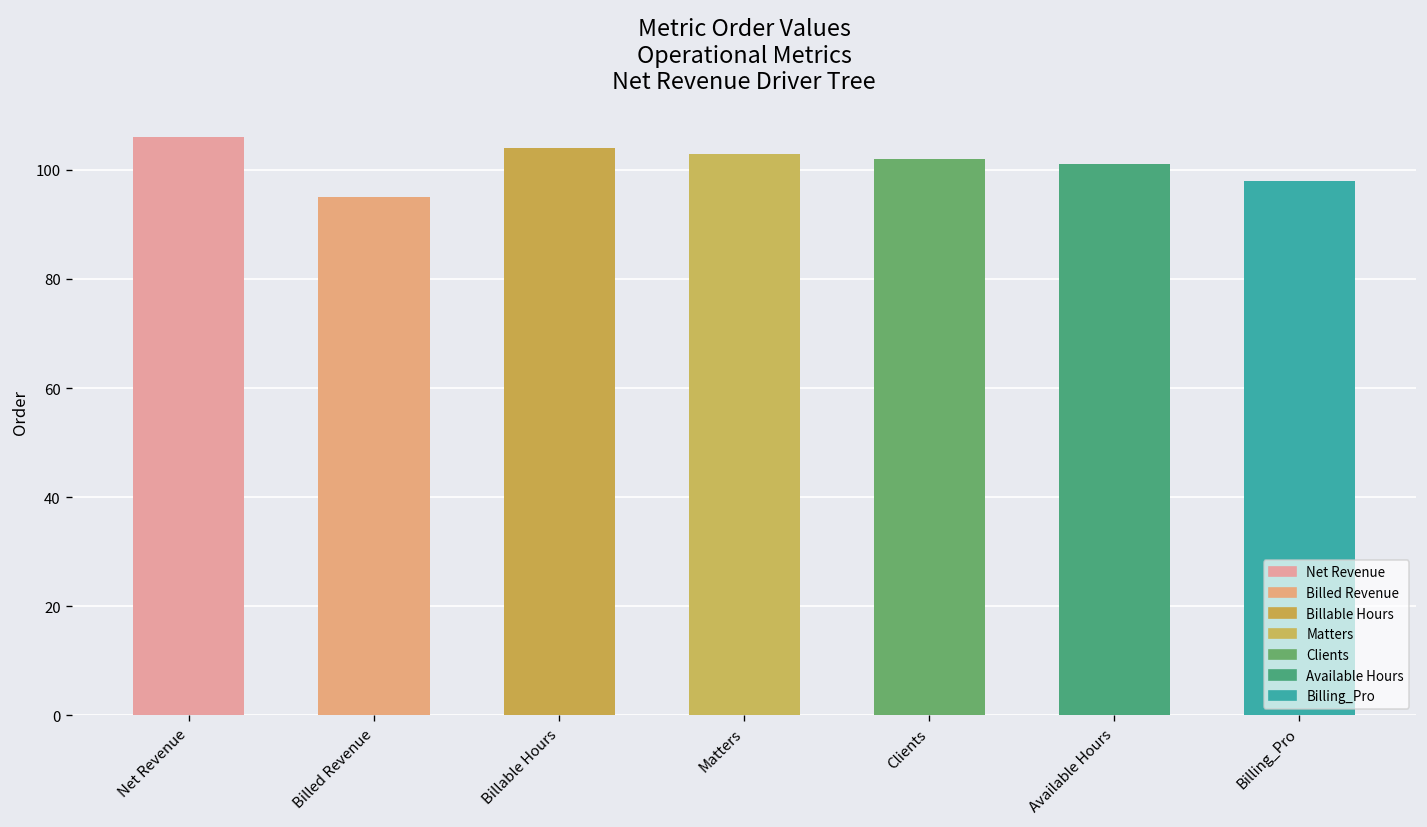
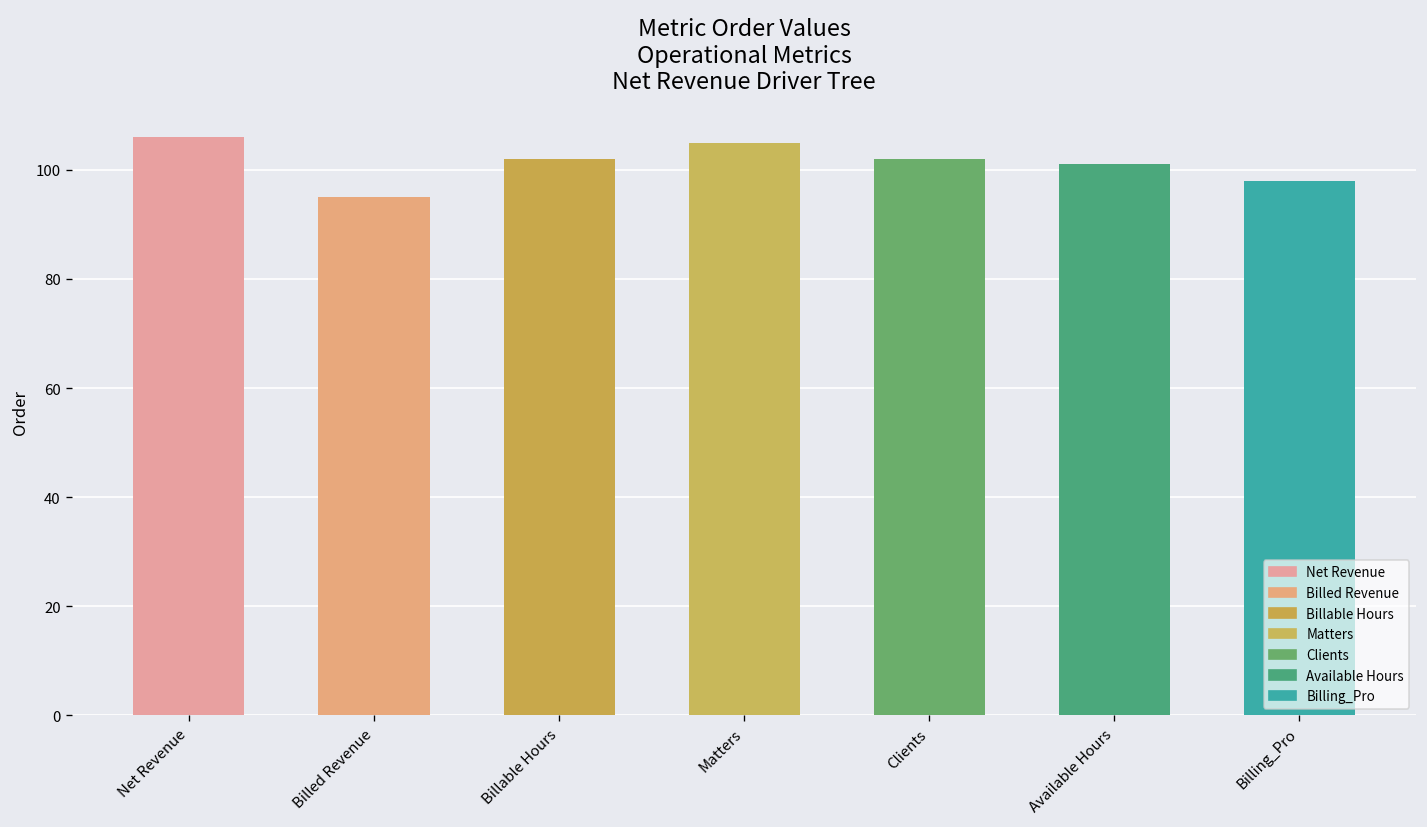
Billable Hours: 104 -> 102
Matters: 103 -> 105
